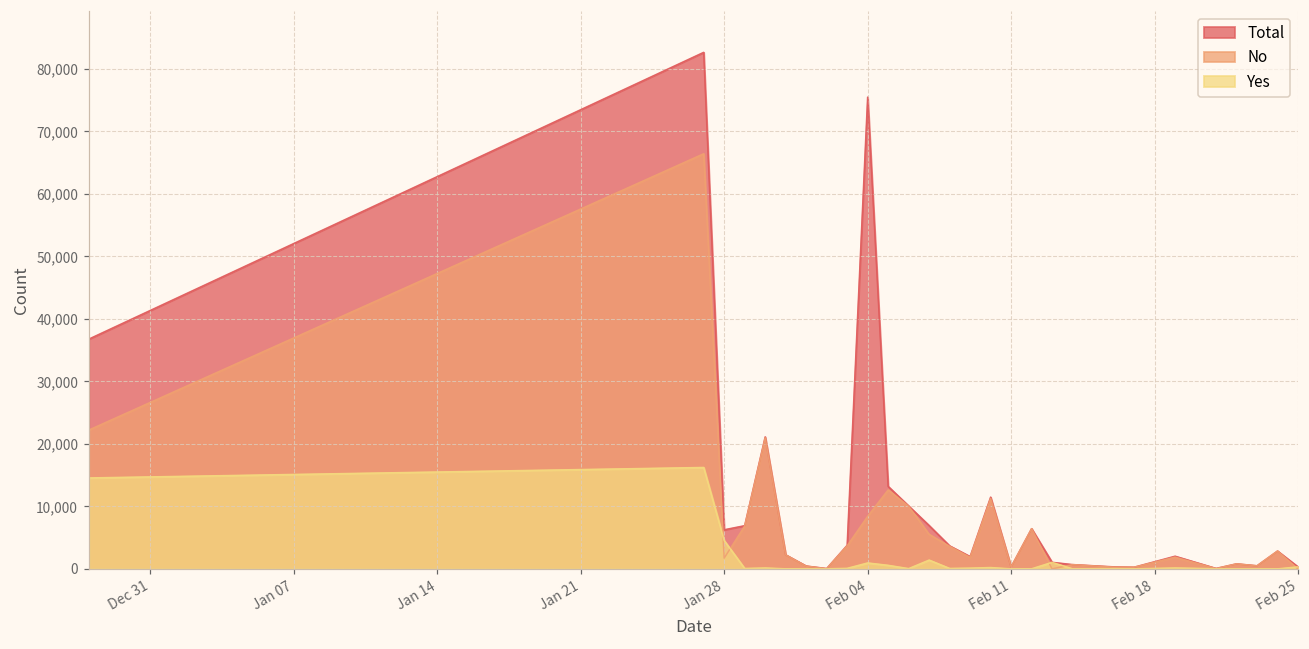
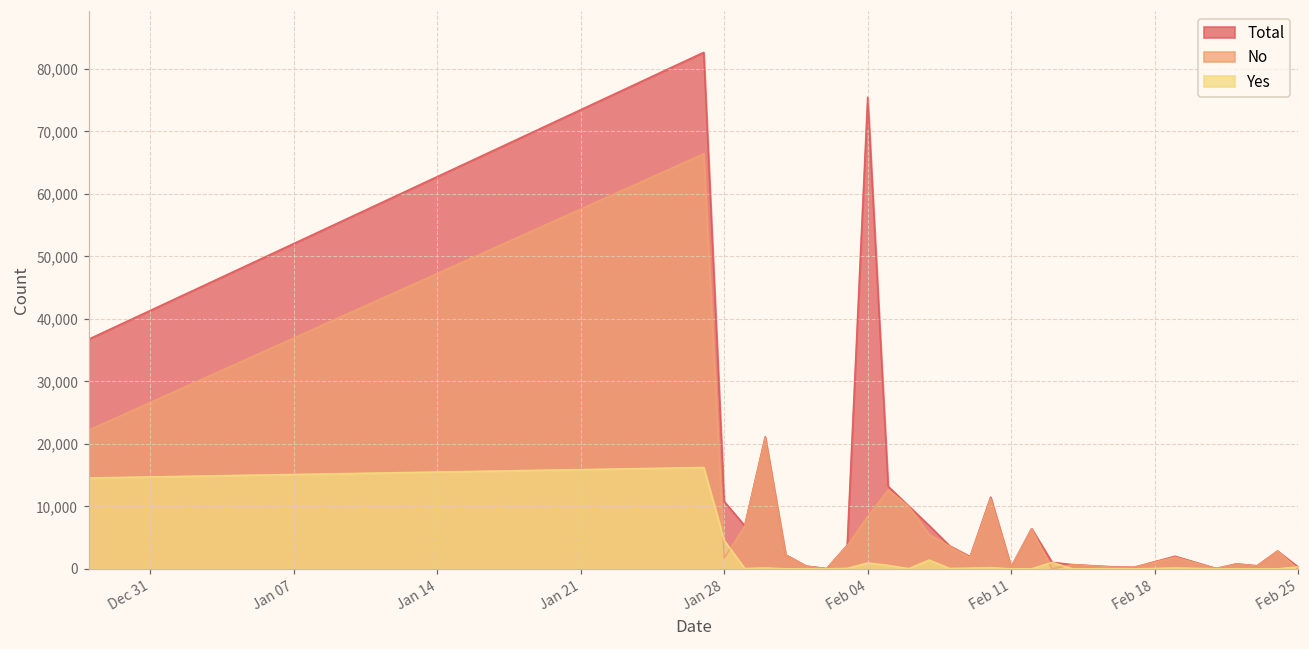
Total, Jan 28: 6,000 -> 11,000
